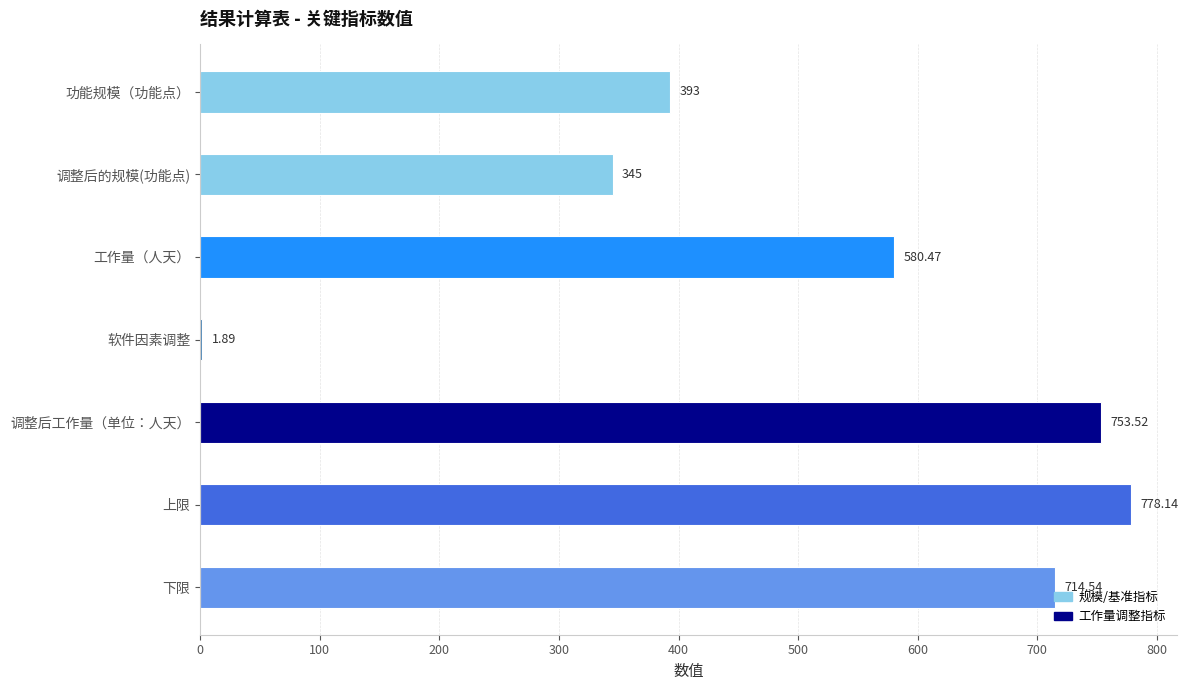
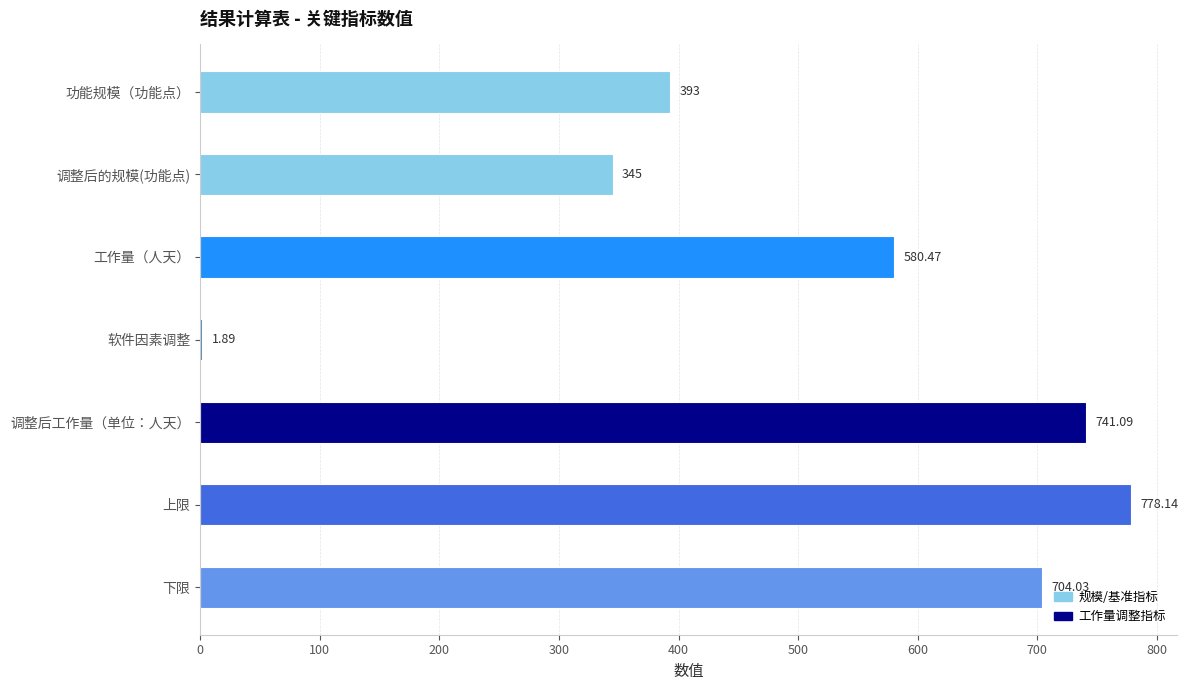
调整后工作量（单位：人天）: 753.52 -> 741.09
下限: 714.54 -> 704.03
